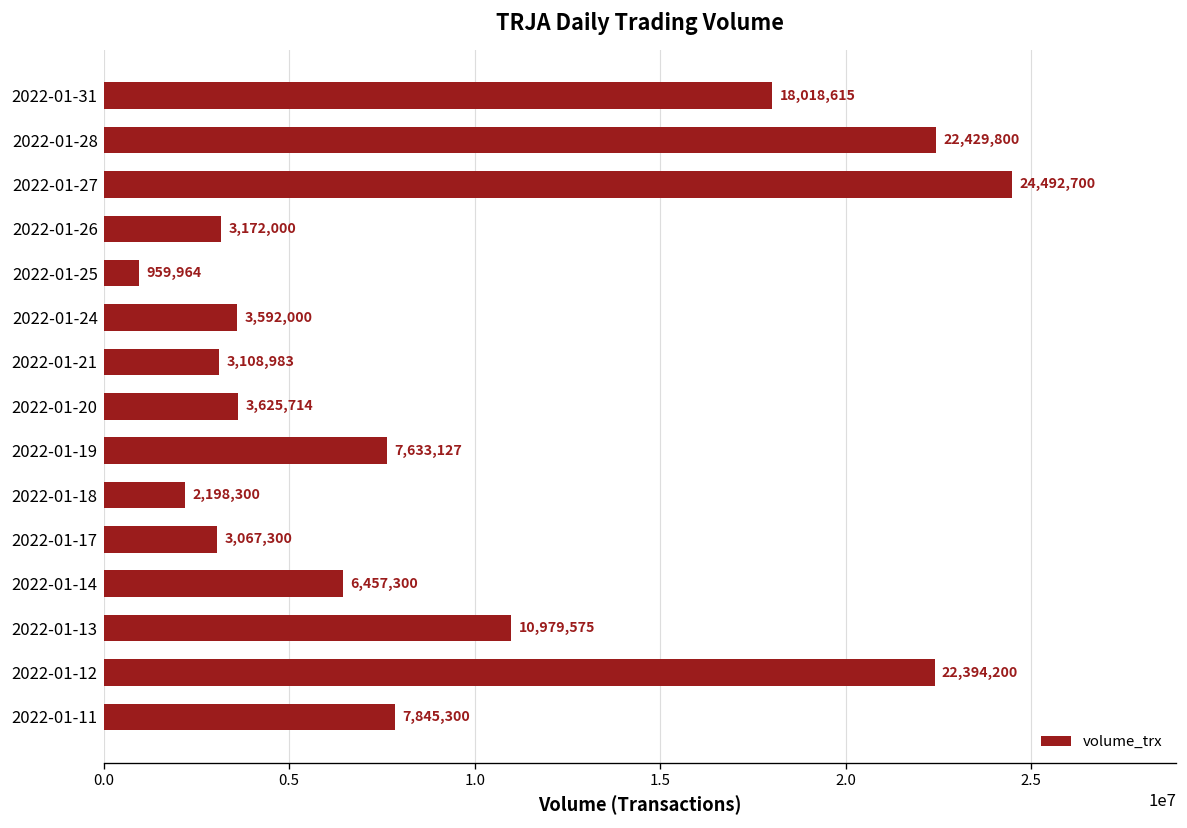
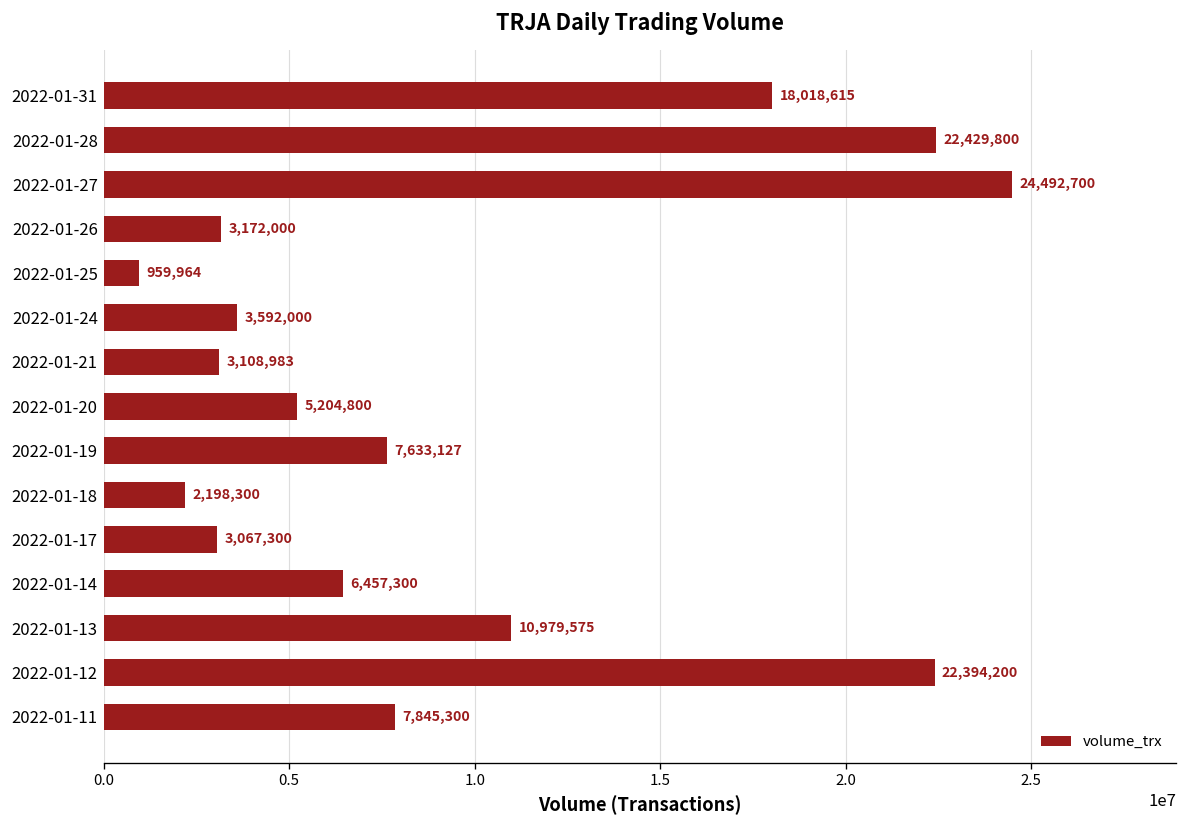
2022-01-20: 3,625,714 -> 5,204,800
